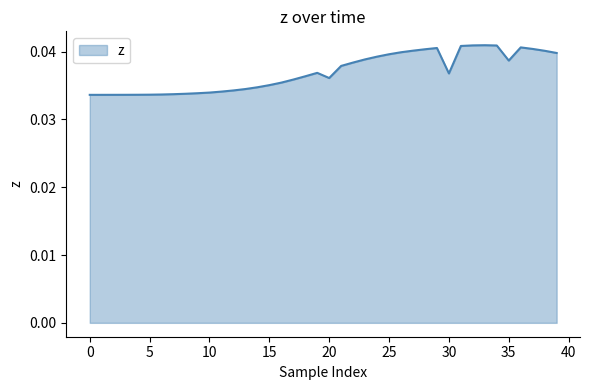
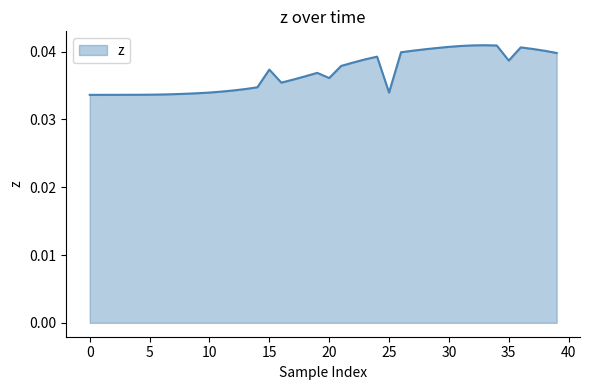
15: 0.035 -> 0.037
25: 0.040 -> 0.034
30: 0.037 -> 0.041
